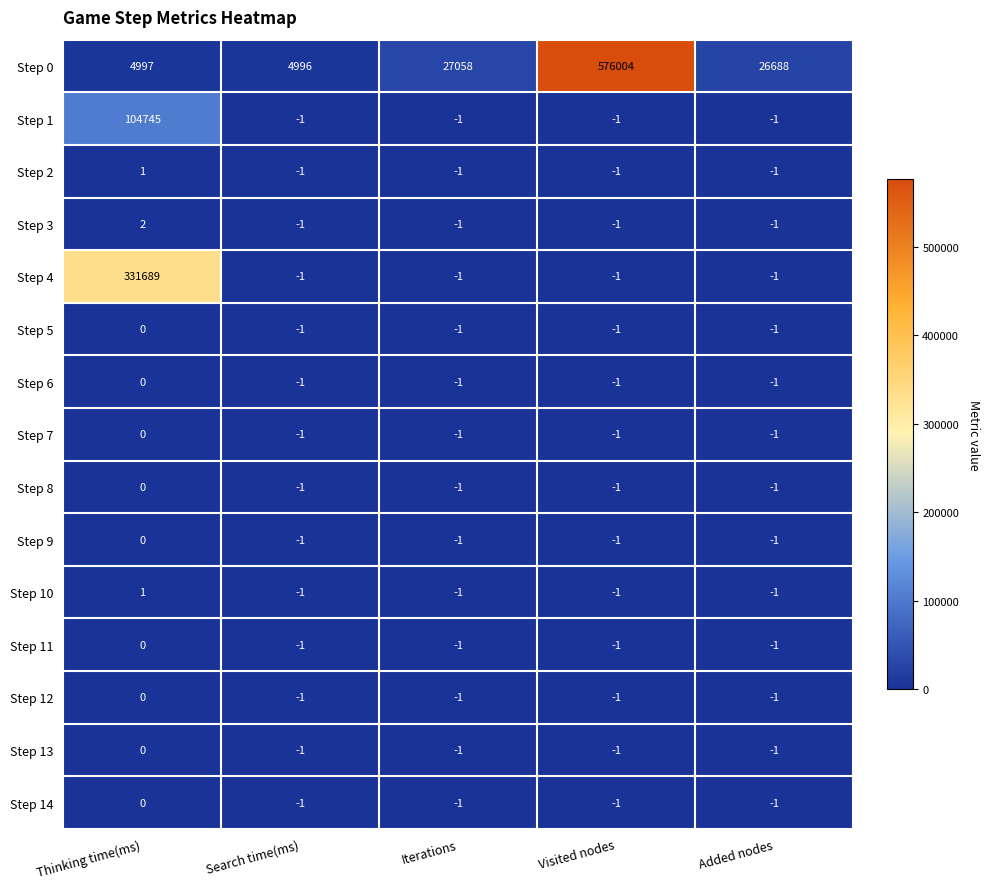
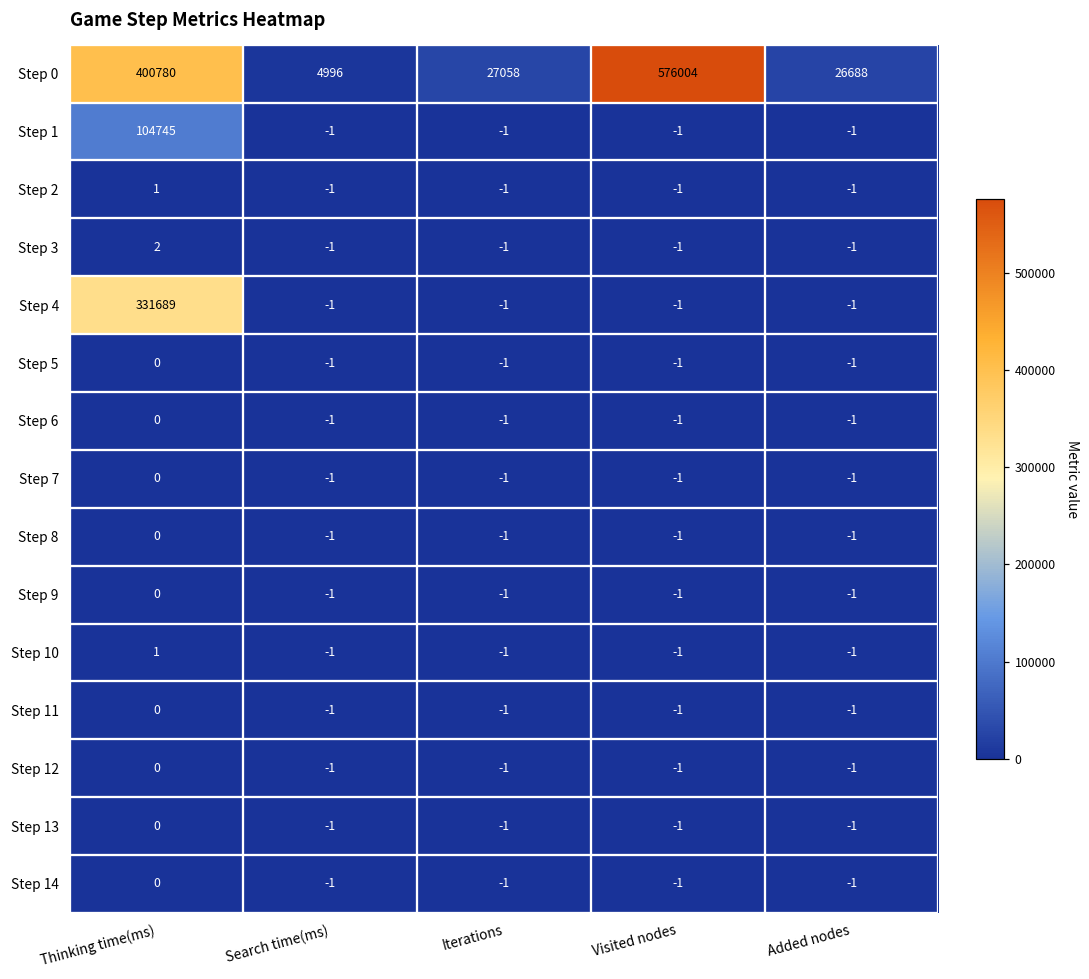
Step 0, Thinking time(ms): 4997 -> 400780
